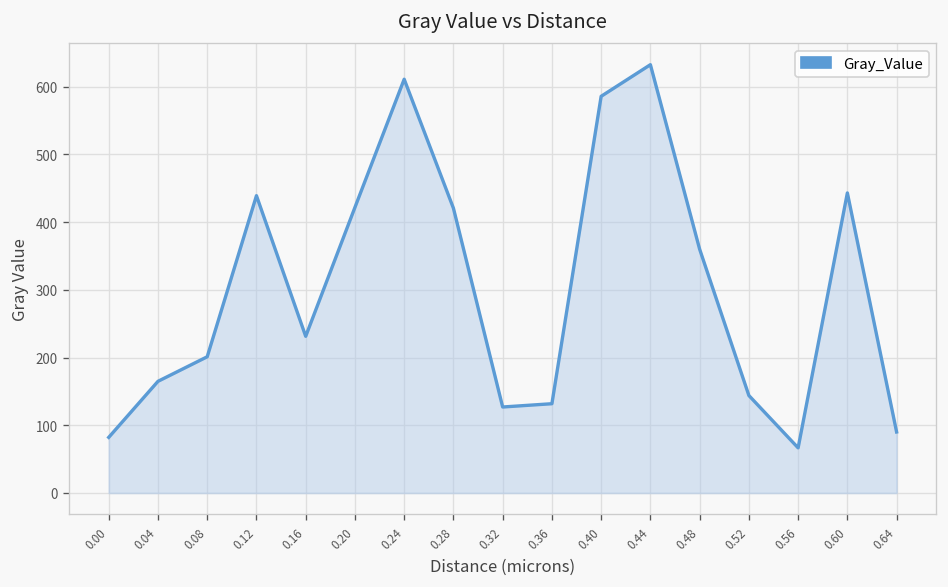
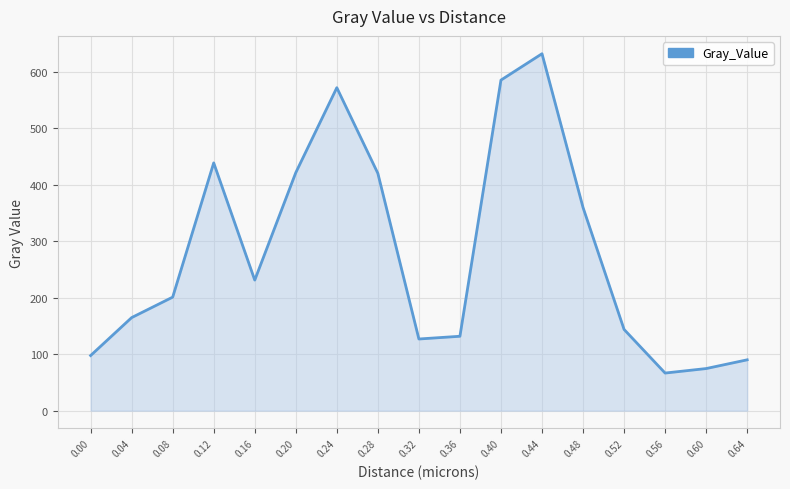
0.00: 80 -> 100
0.24: 610 -> 570
0.60: 440 -> 70
